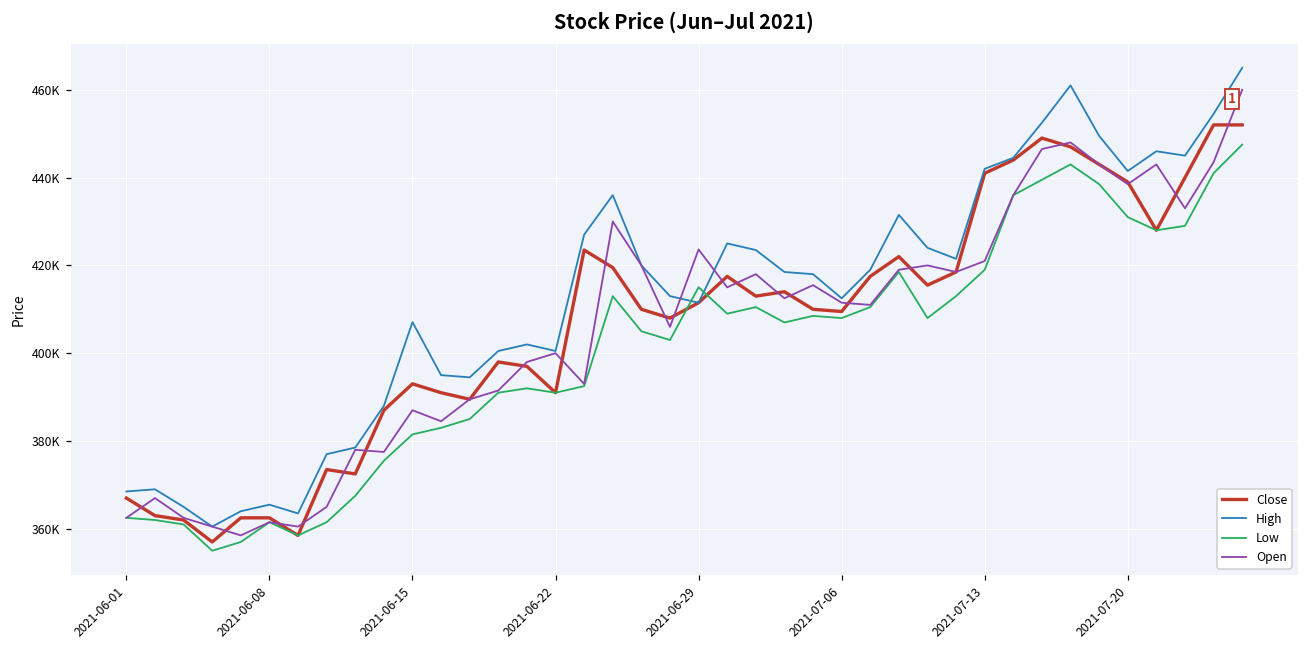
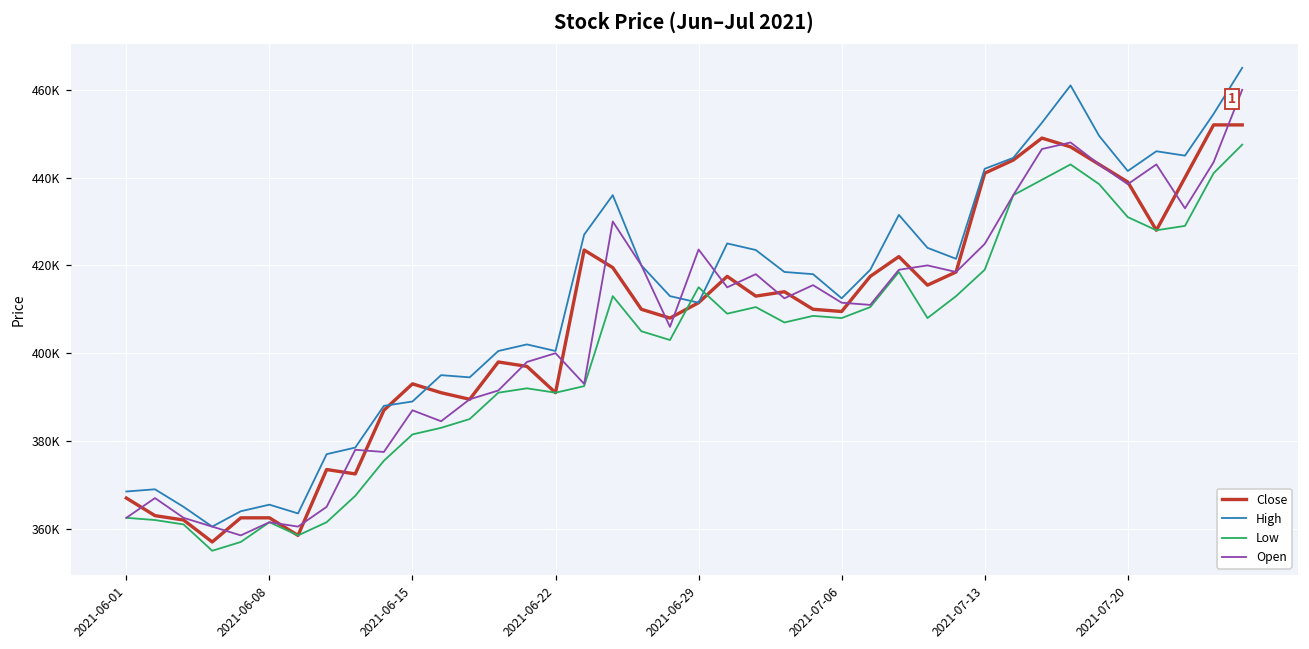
High, 2021-06-15: 407000 -> 389000
Open, 2021-07-13: 421000 -> 425000
